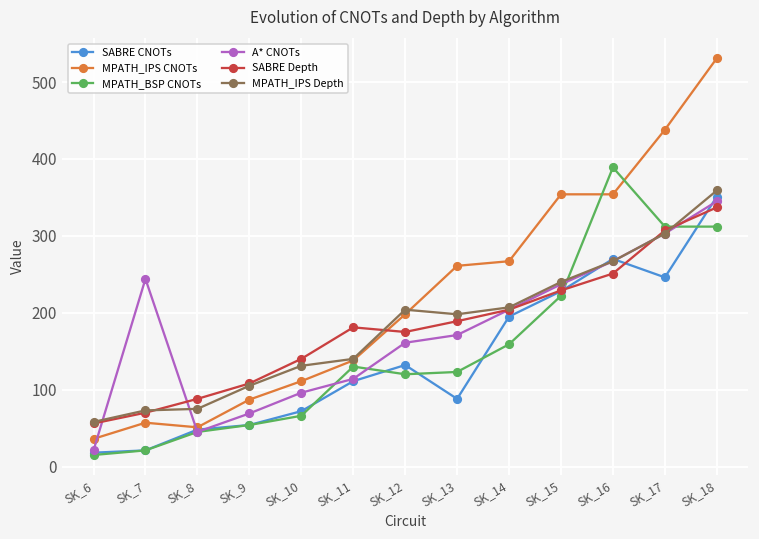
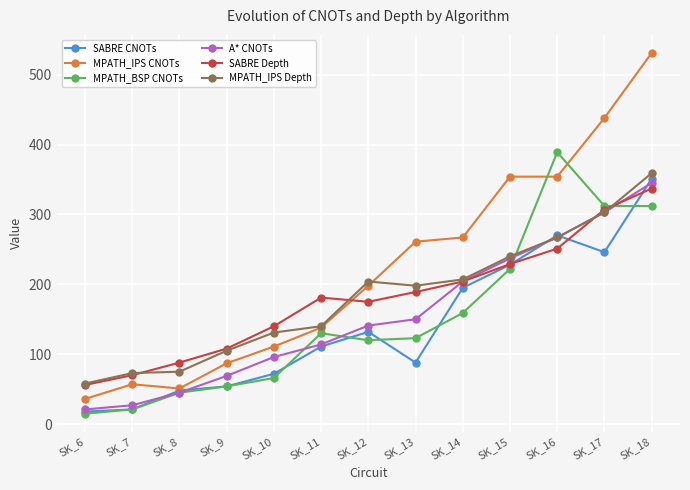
A* CNOTs, SK_7: 240 -> 30
A* CNOTs, SK_12: 160 -> 140
A* CNOTs, SK_13: 170 -> 150
